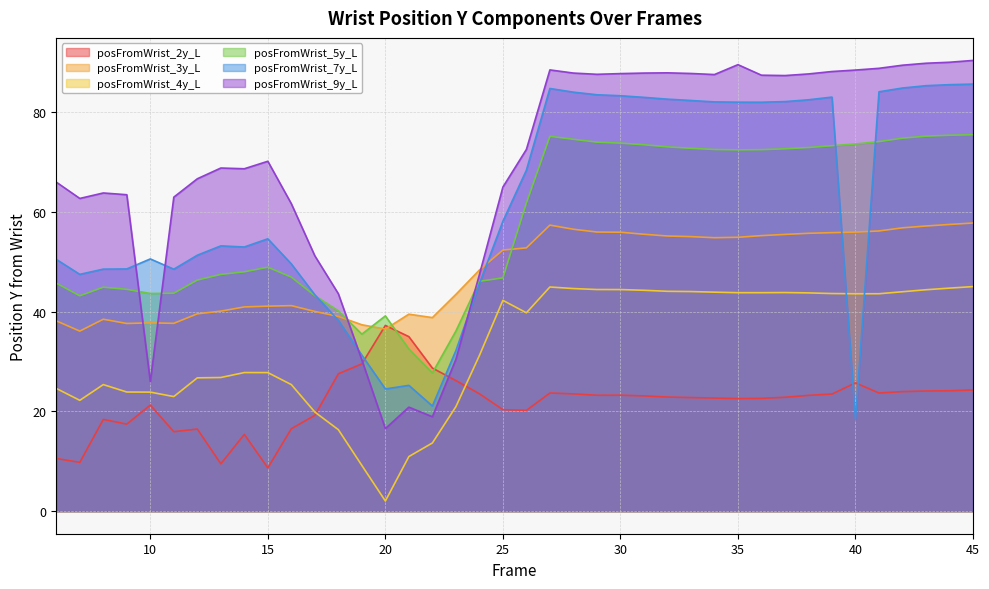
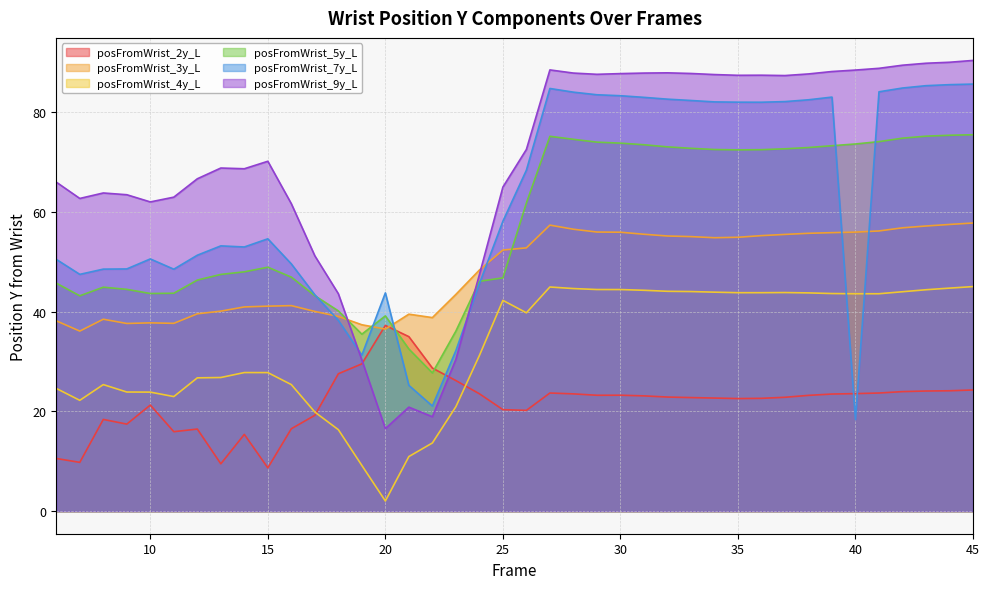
posFromWrist_9y_L, 10: 26 -> 62
posFromWrist_7y_L, 20: 24 -> 44
posFromWrist_9y_L, 35: 89 -> 87
posFromWrist_2y_L, 40: 26 -> 24
